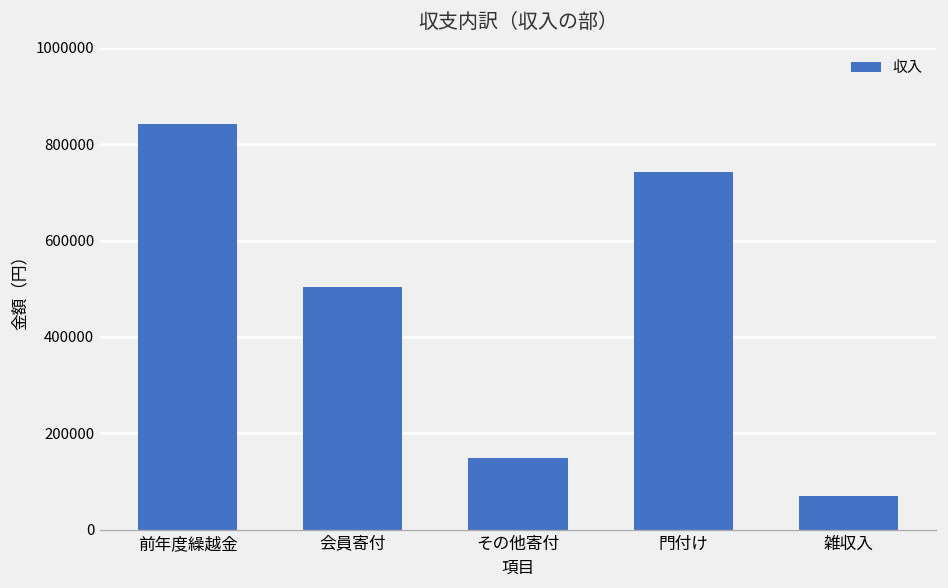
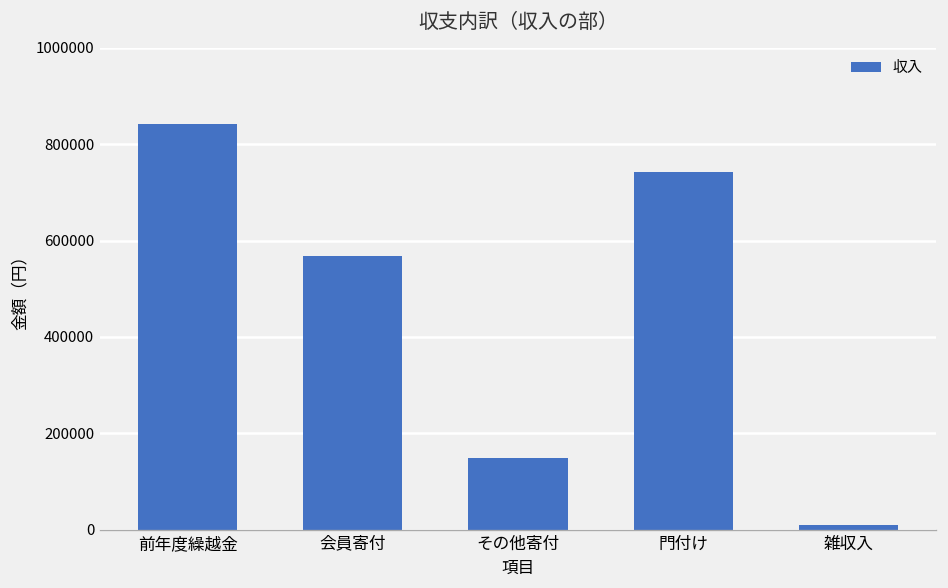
会員寄付: 500000 -> 570000
雑収入: 70000 -> 10000
